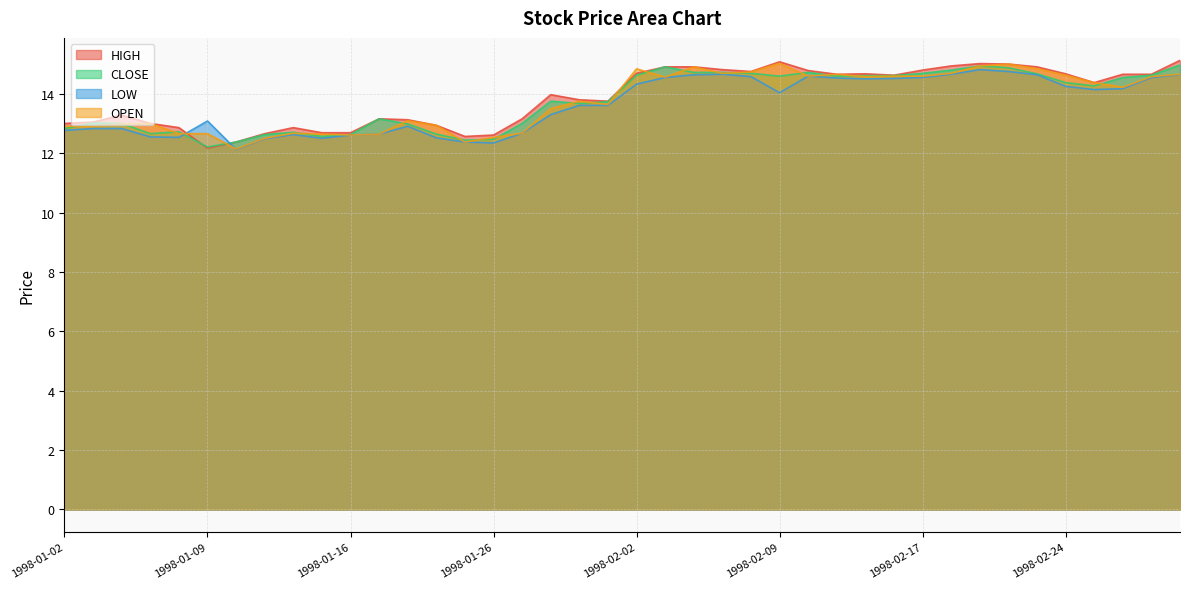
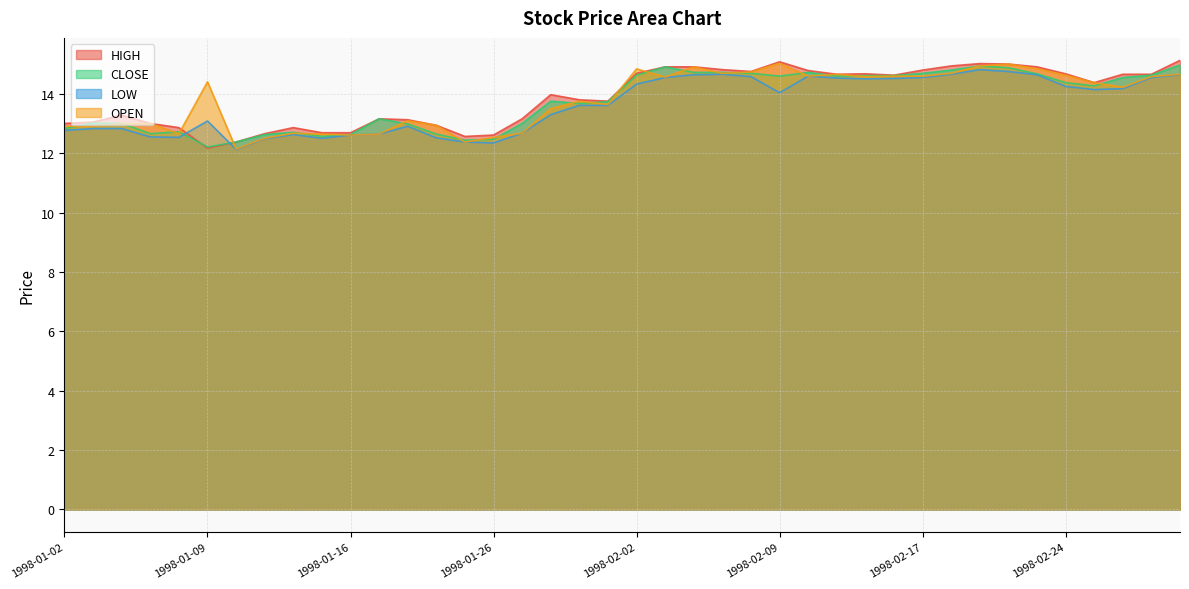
OPEN, 1998-01-09: 12.7 -> 14.4
